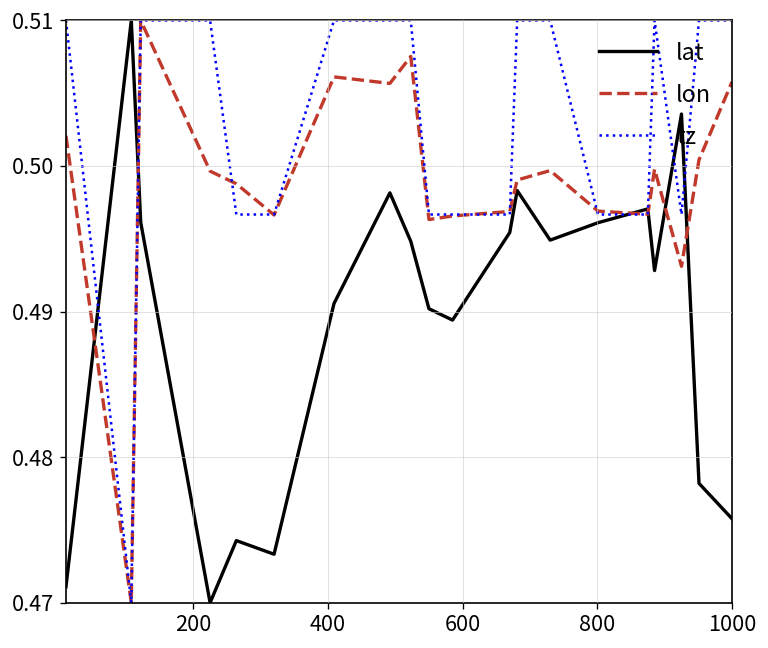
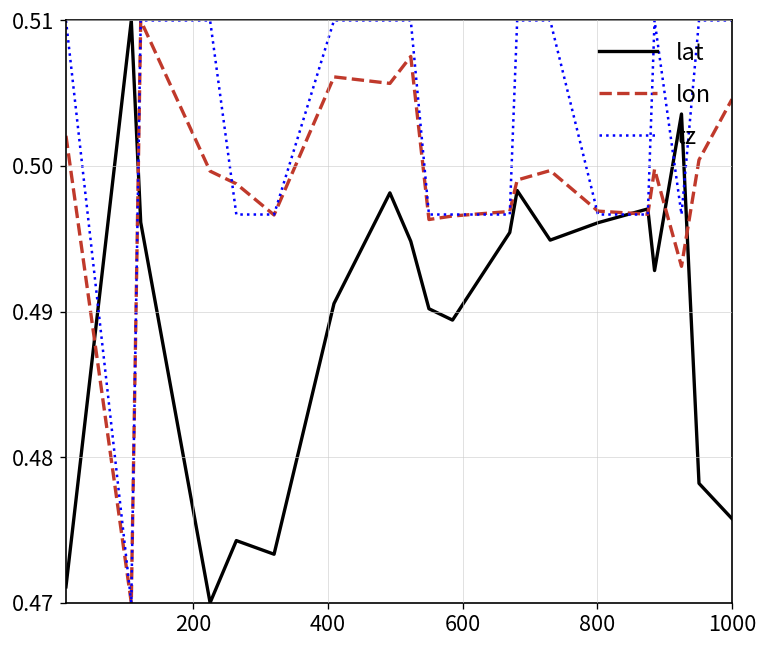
lon, 1000: 0.5058 -> 0.5046
